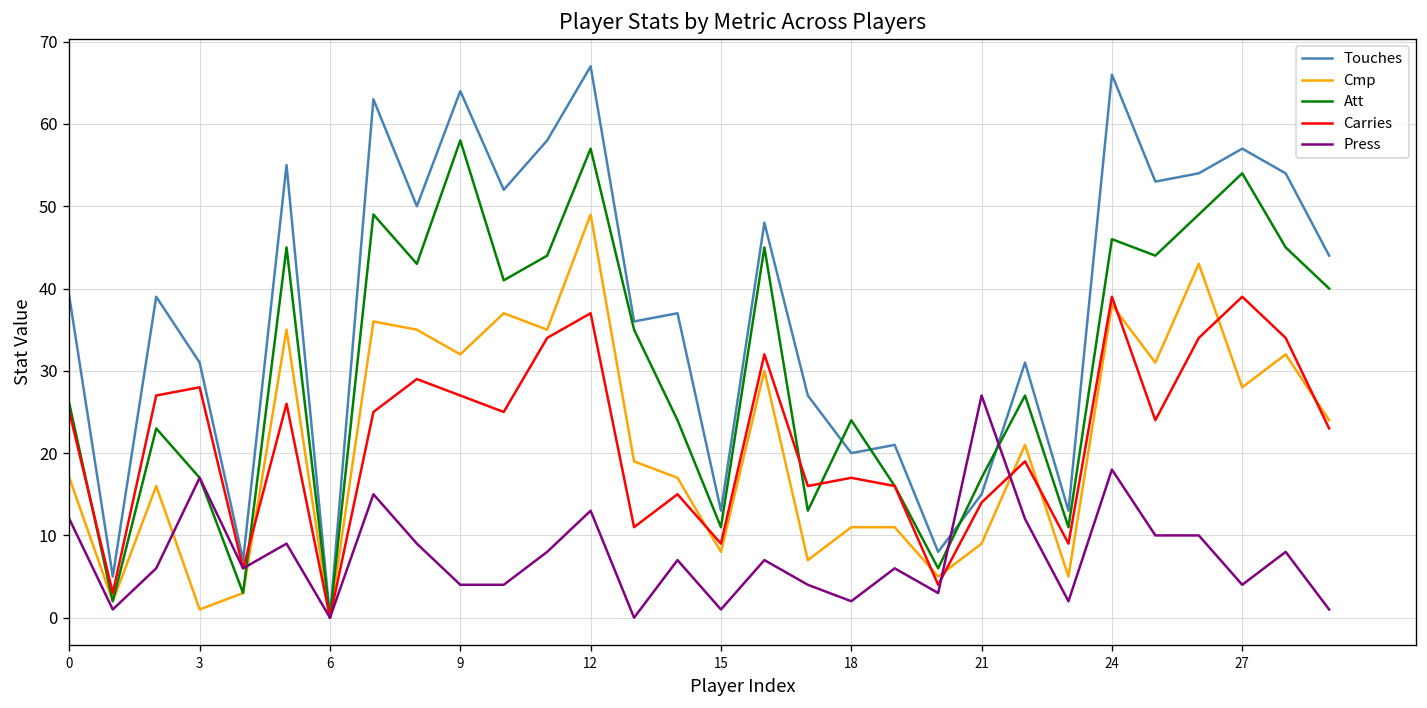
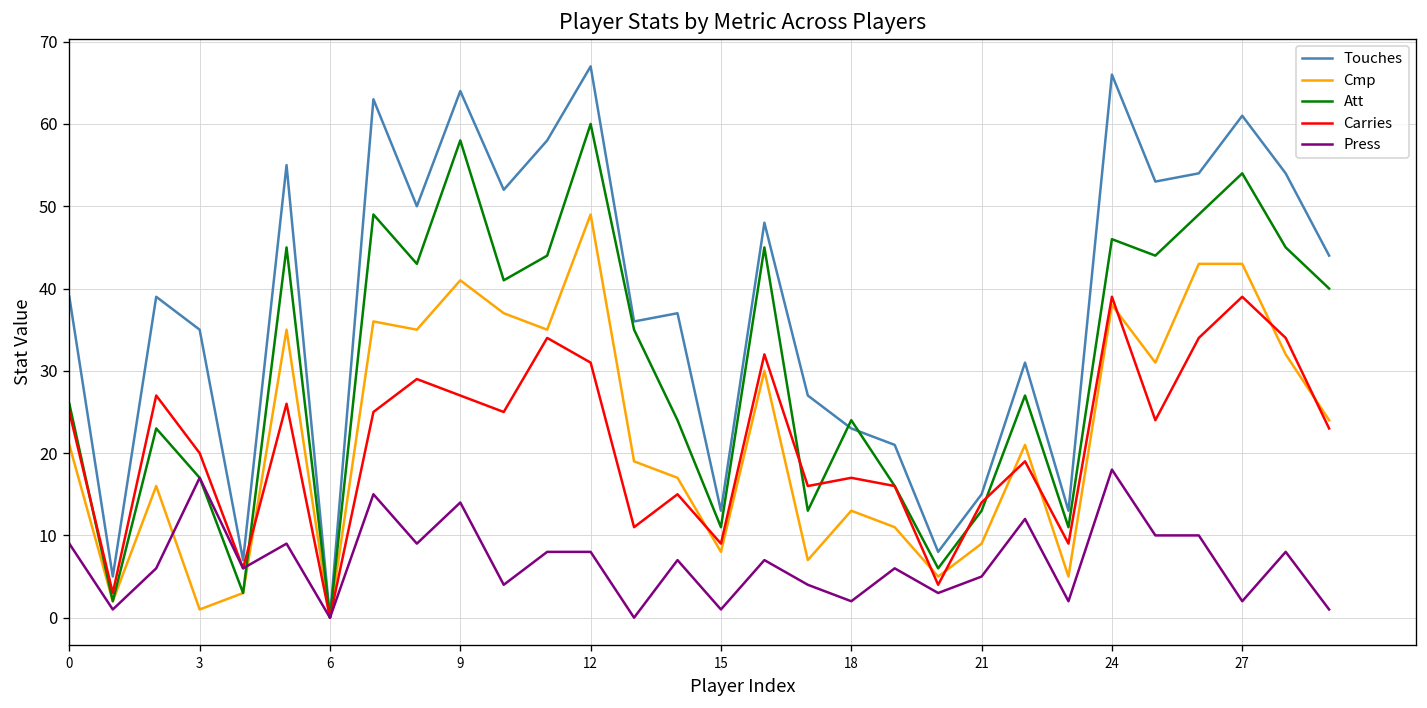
Cmp, 0: 17 -> 21
Press, 0: 12 -> 9
Touches, 3: 31 -> 35
Carries, 3: 28 -> 20
Cmp, 9: 32 -> 41
Press, 9: 4 -> 14
Att, 12: 57 -> 60
Carries, 12: 37 -> 31
Press, 12: 13 -> 8
Touches, 18: 20 -> 23
Cmp, 18: 11 -> 13
Att, 21: 17 -> 13
Press, 21: 27 -> 5
Touches, 27: 57 -> 61
Cmp, 27: 28 -> 43
Press, 27: 4 -> 2
